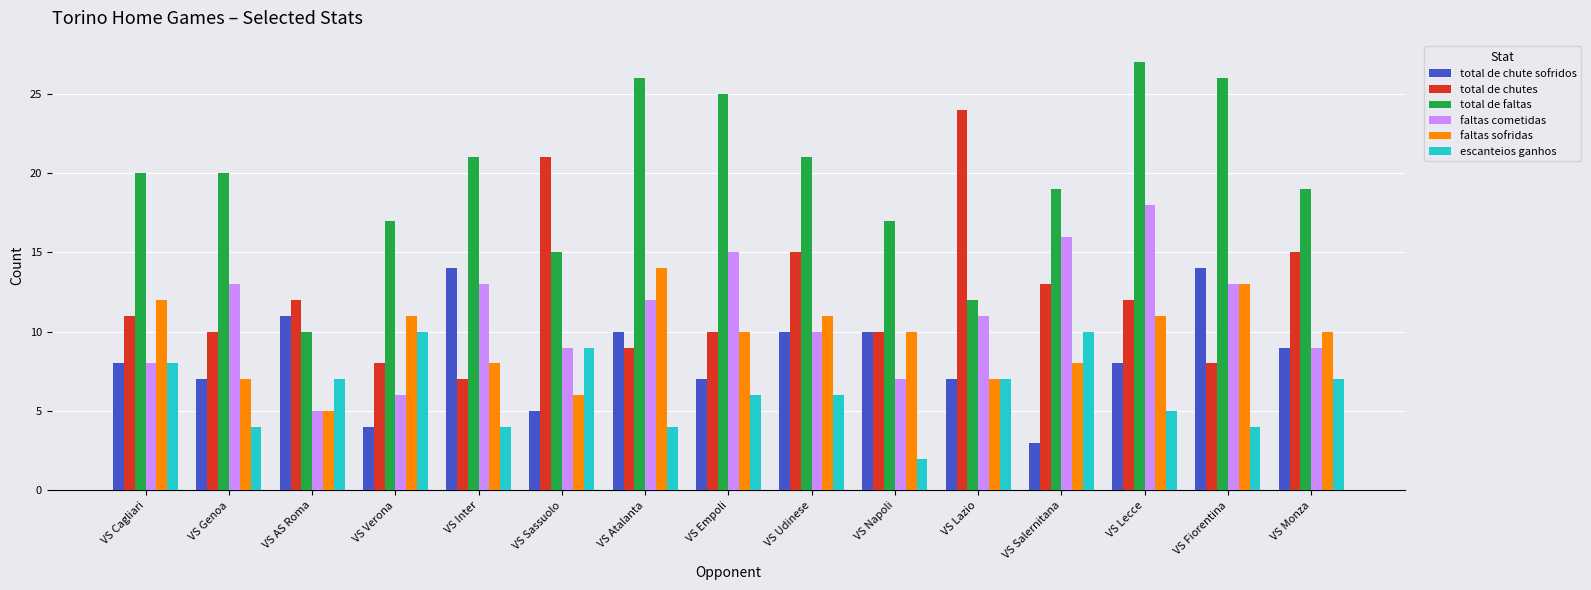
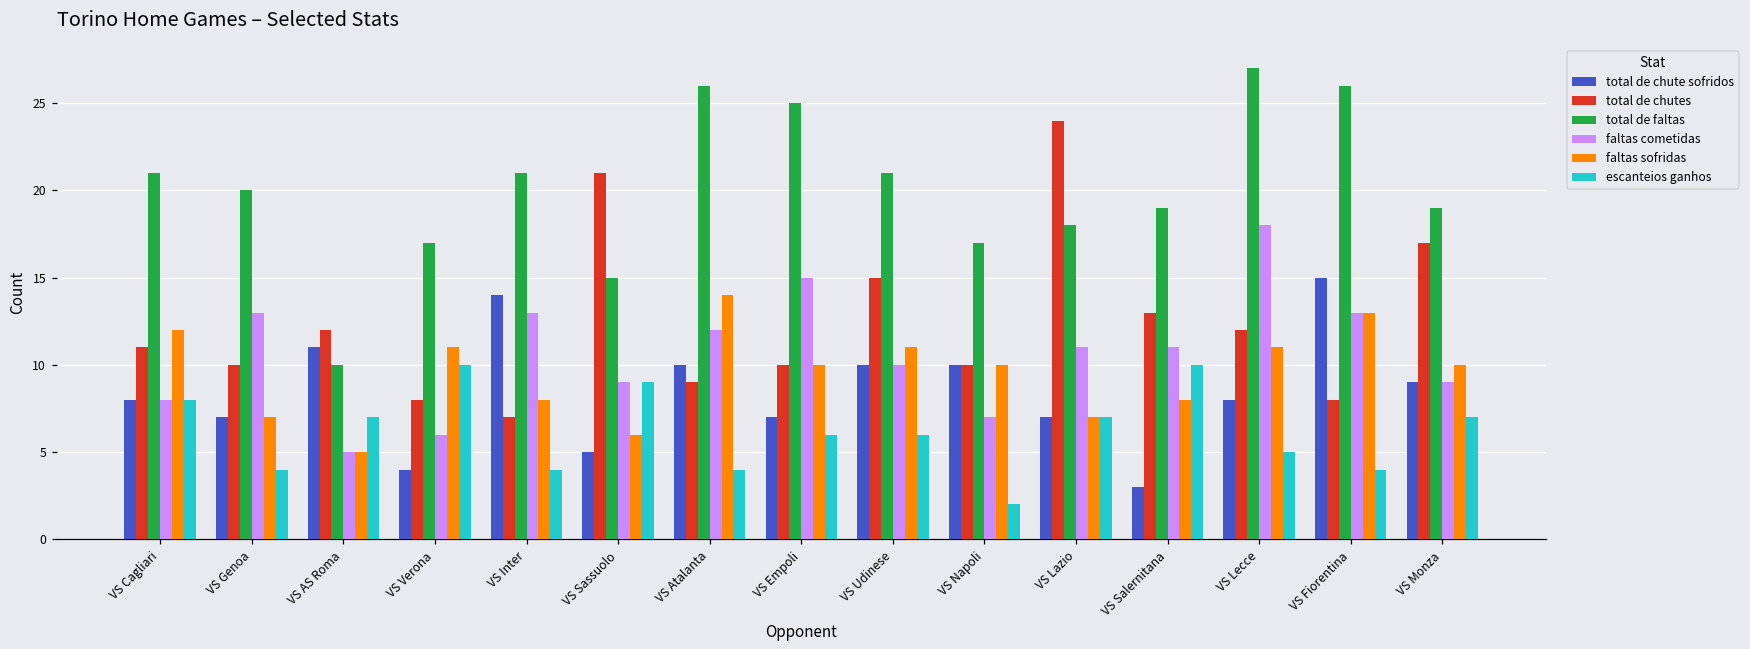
total de faltas, VS Cagliari: 20 -> 21
total de faltas, VS Lazio: 12 -> 18
faltas cometidas, VS Salernitana: 16 -> 11
total de chute sofridos, VS Fiorentina: 14 -> 15
total de chutes, VS Monza: 15 -> 17
